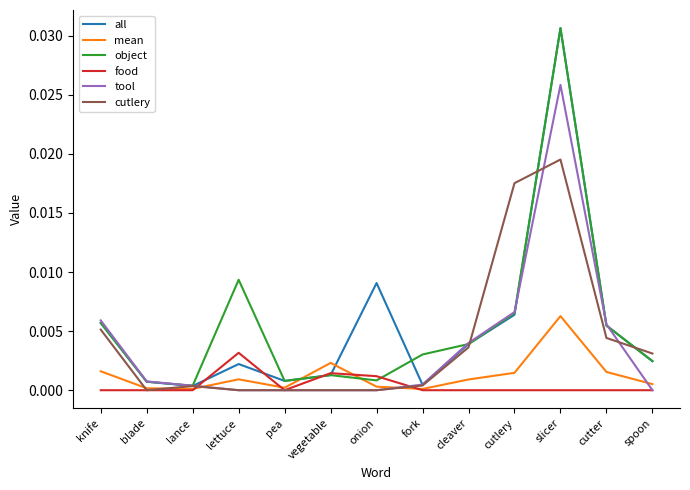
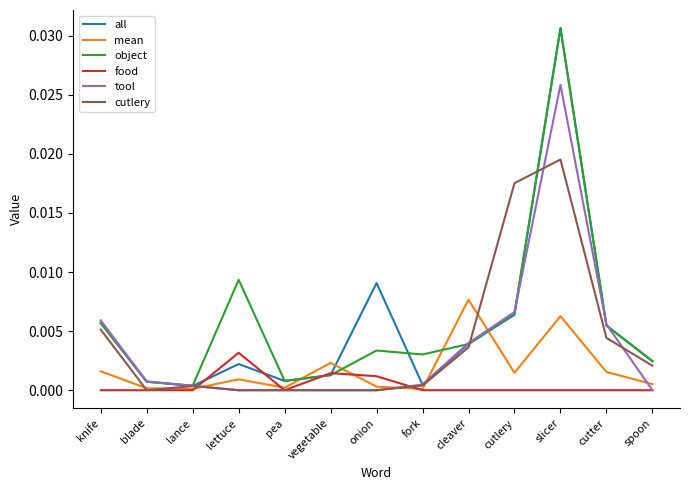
object, onion: 0.0008 -> 0.0034
mean, cleaver: 0.0009 -> 0.0077
cutlery, spoon: 0.0031 -> 0.0021
